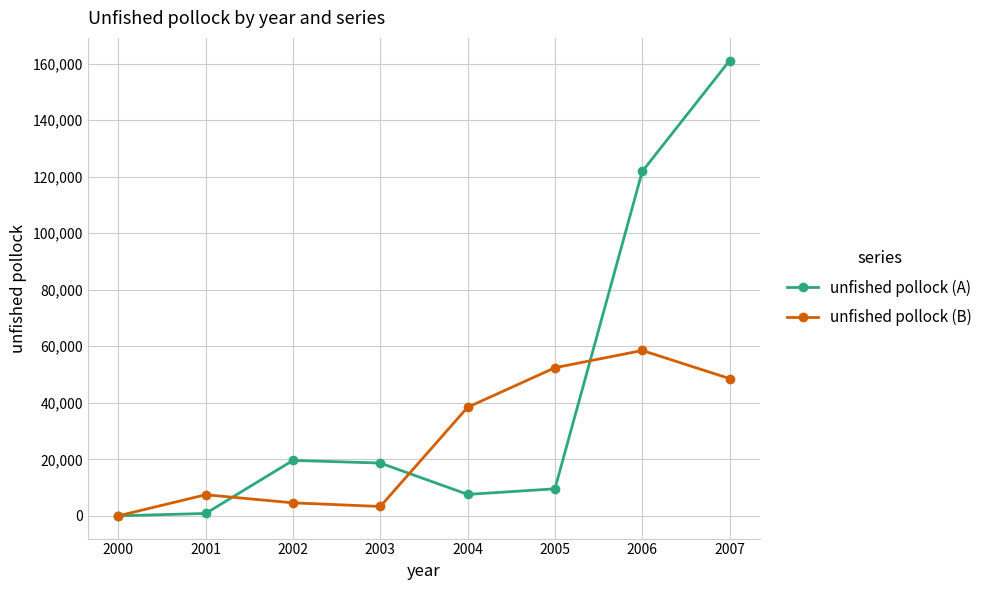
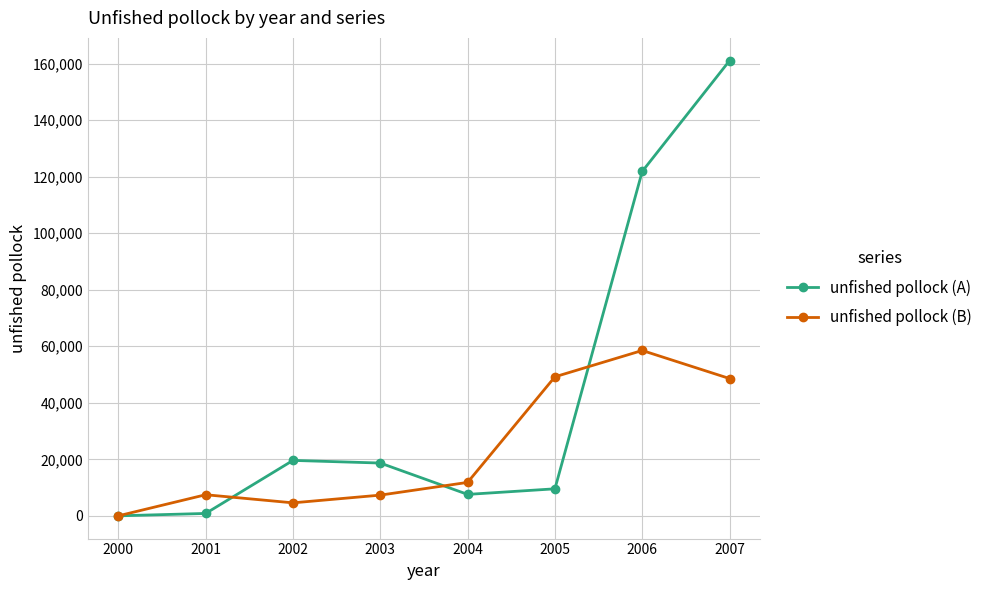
unfished pollock (B), 2003: 3,000 -> 7,000
unfished pollock (B), 2004: 38,000 -> 12,000
unfished pollock (B), 2005: 52,000 -> 49,000
